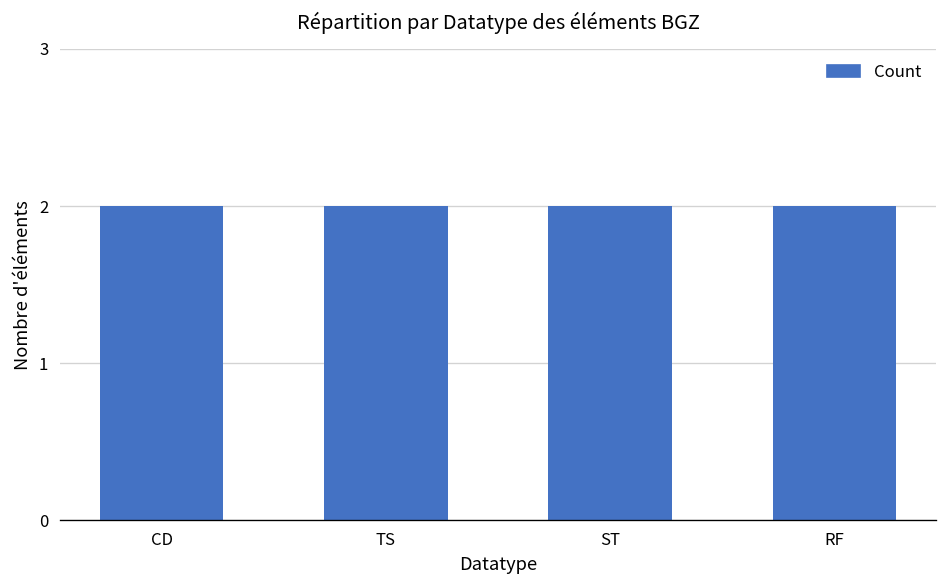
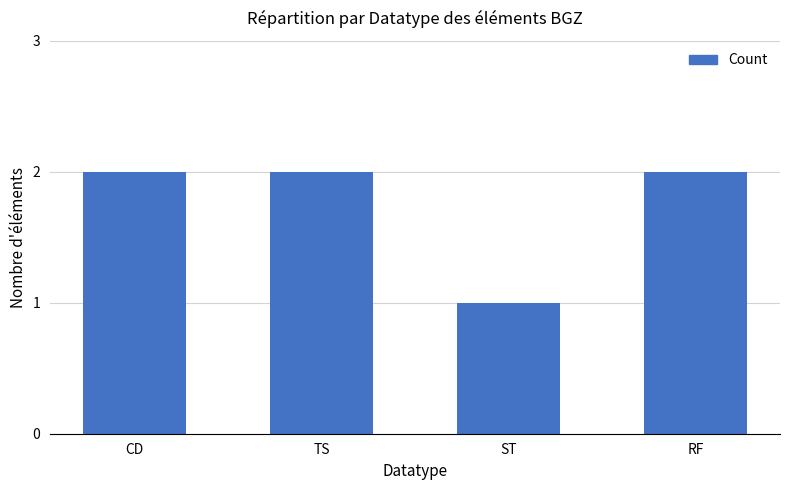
ST: 2 -> 1
